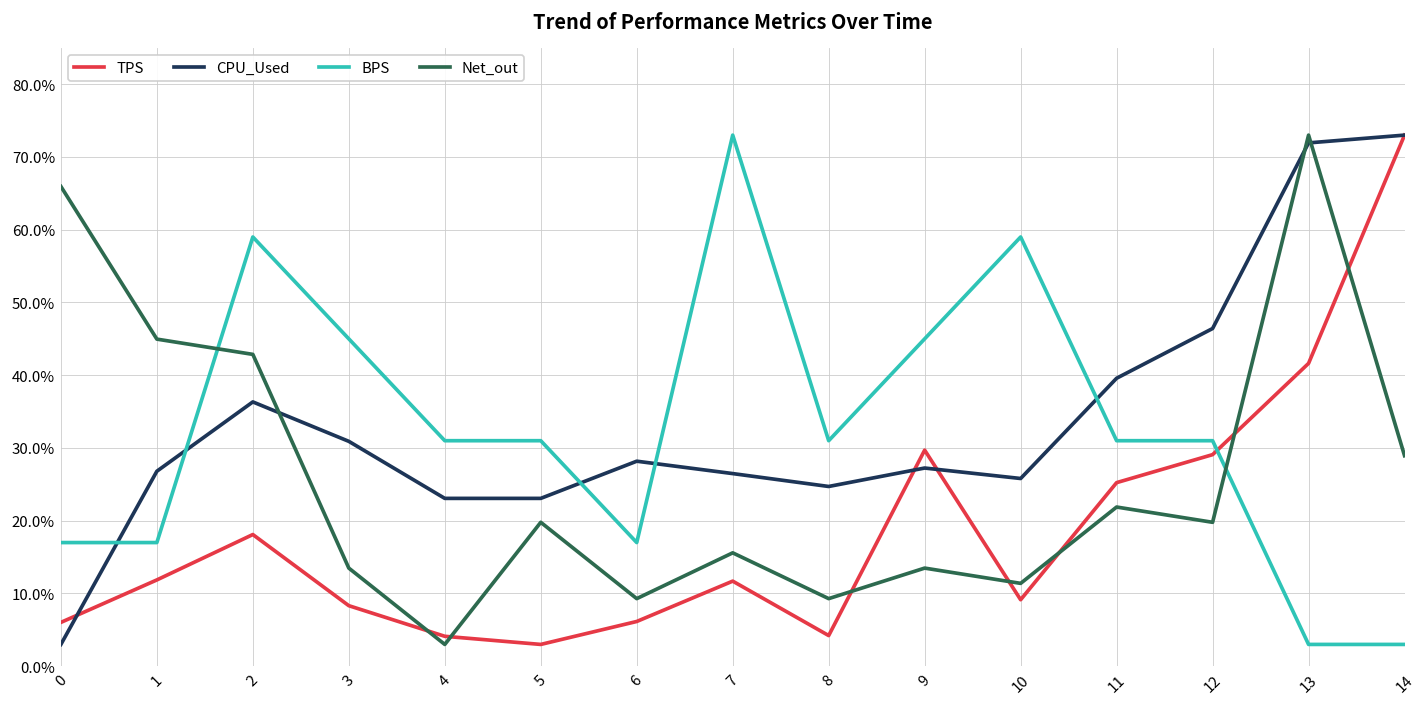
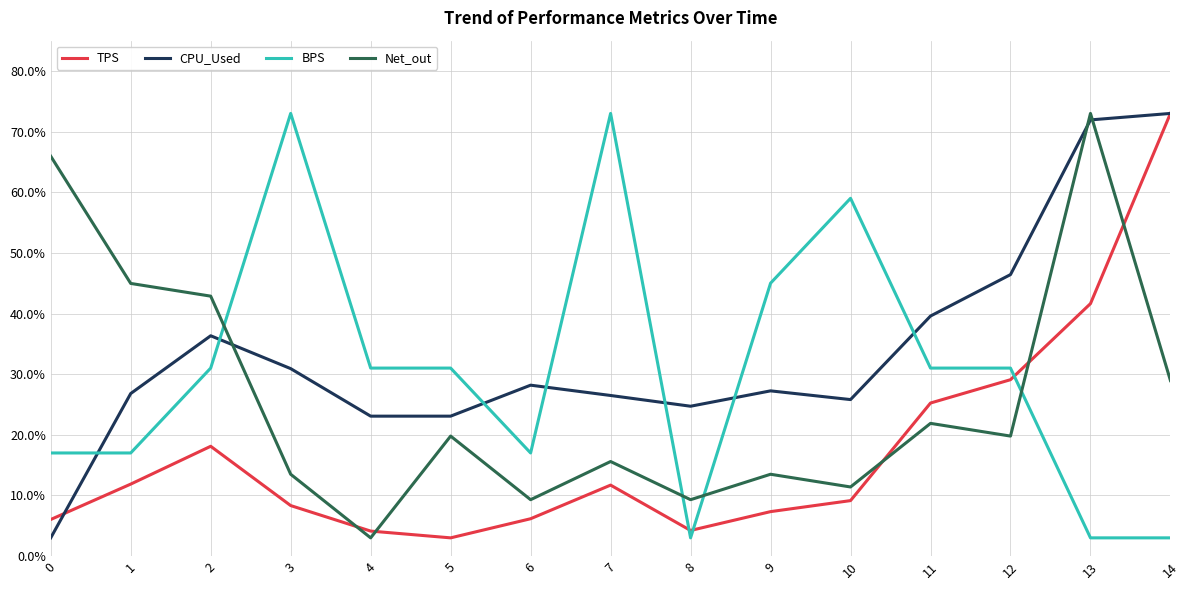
BPS, 2: 59% -> 31%
BPS, 3: 45% -> 73%
BPS, 8: 31% -> 3%
TPS, 9: 30% -> 7%
